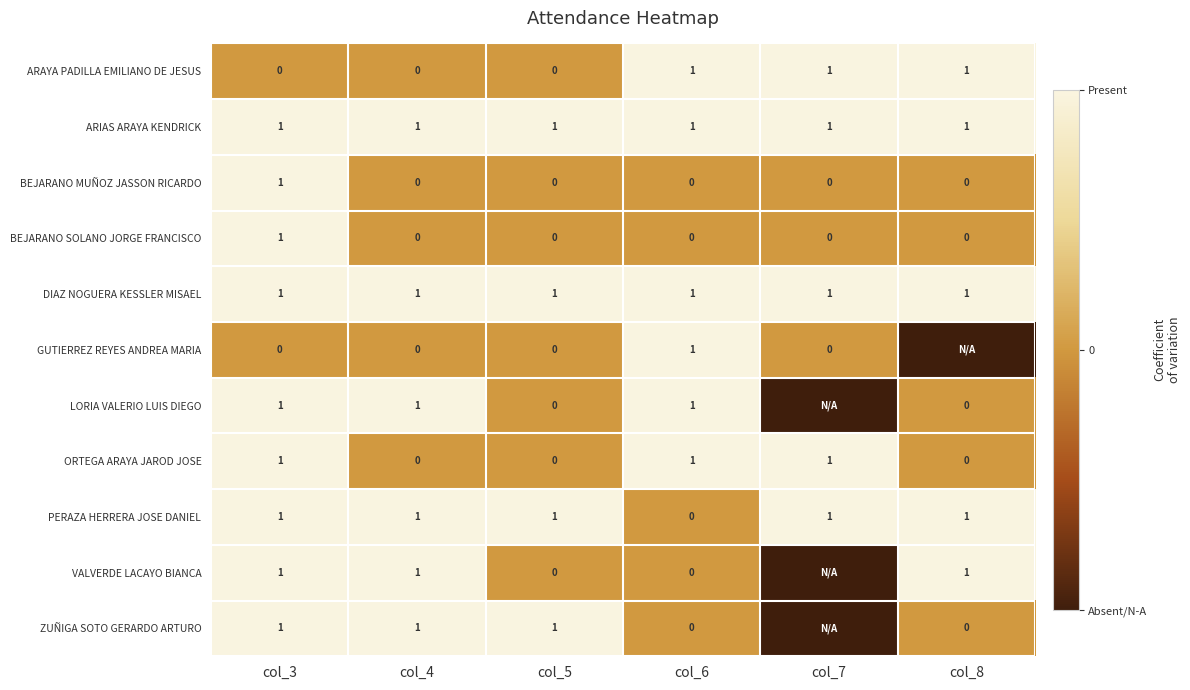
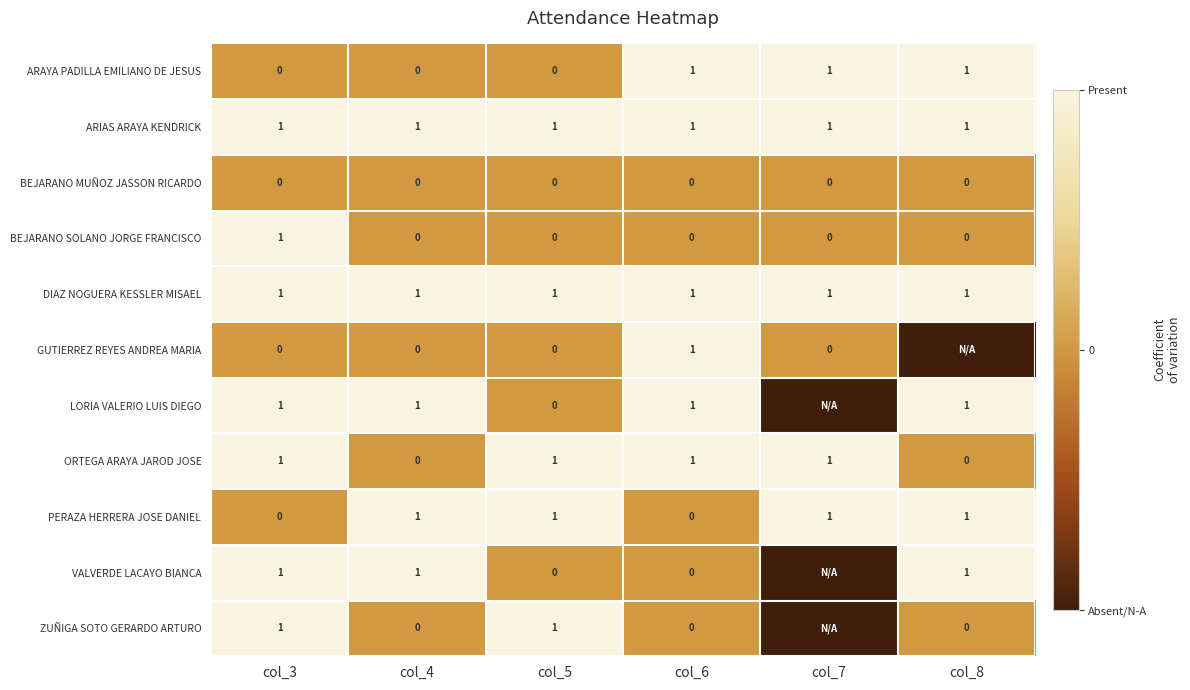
BEJARANO MUÑOZ JASSON RICARDO, col_3: 1 -> 0
LORIA VALERIO LUIS DIEGO, col_8: 0 -> 1
ORTEGA ARAYA JAROD JOSE, col_5: 0 -> 1
PERAZA HERRERA JOSE DANIEL, col_3: 1 -> 0
ZUÑIGA SOTO GERARDO ARTURO, col_4: 1 -> 0
